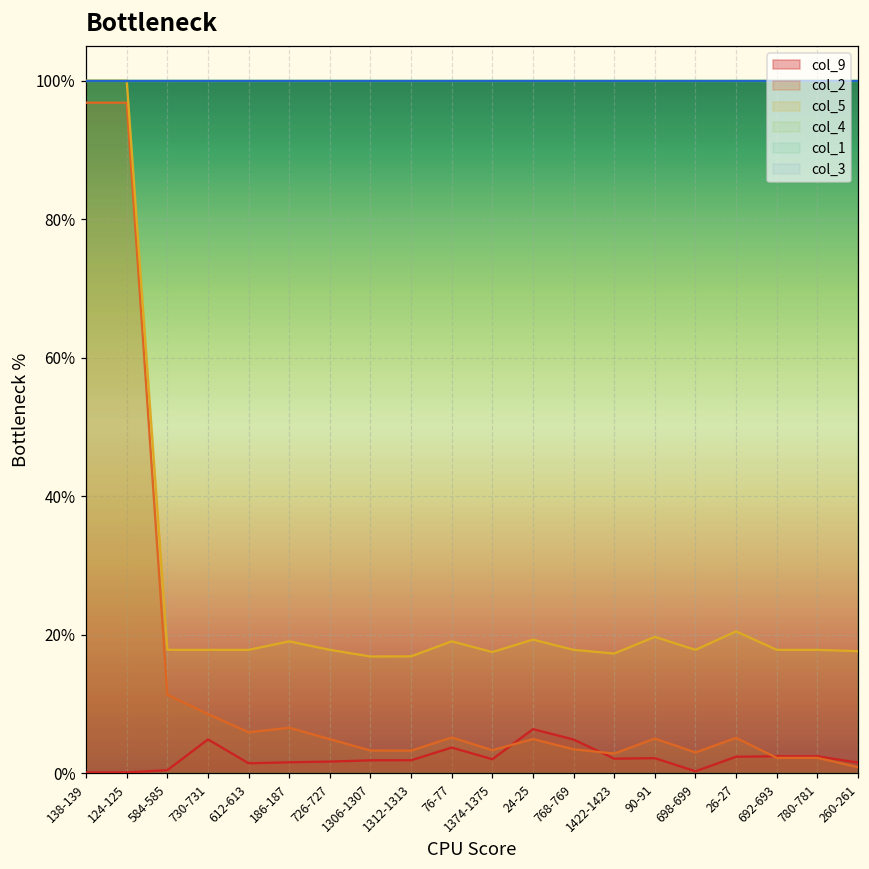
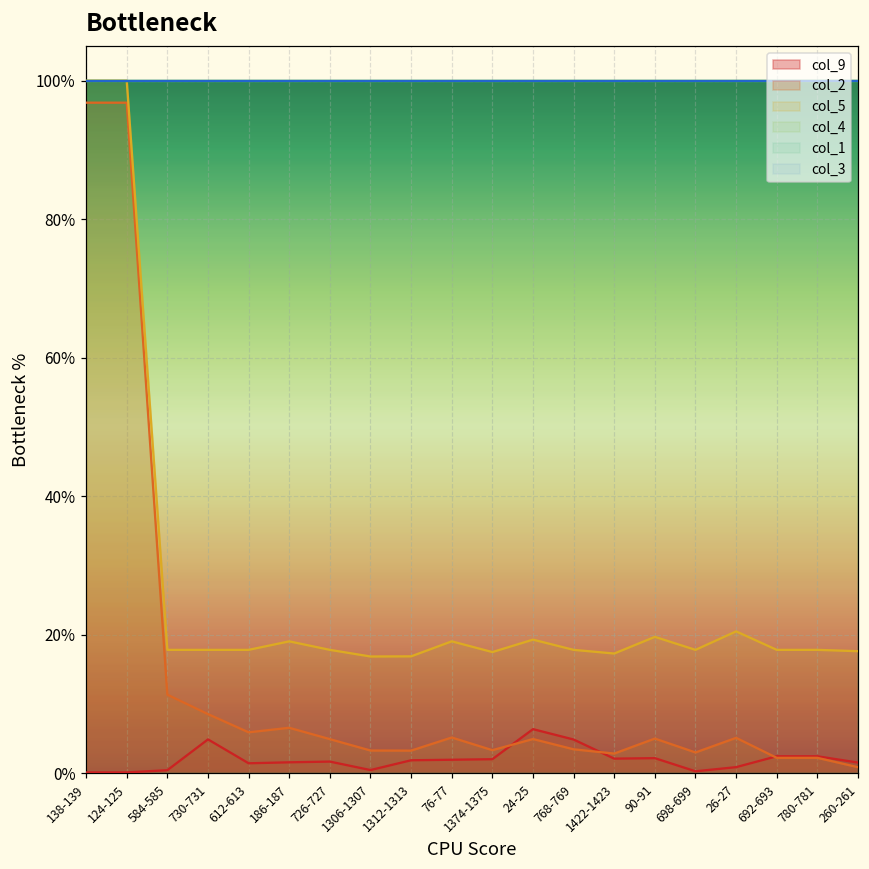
col_9, 1306-1307: 2% -> 0%
col_9, 76-77: 4% -> 2%
col_9, 26-27: 2% -> 1%
